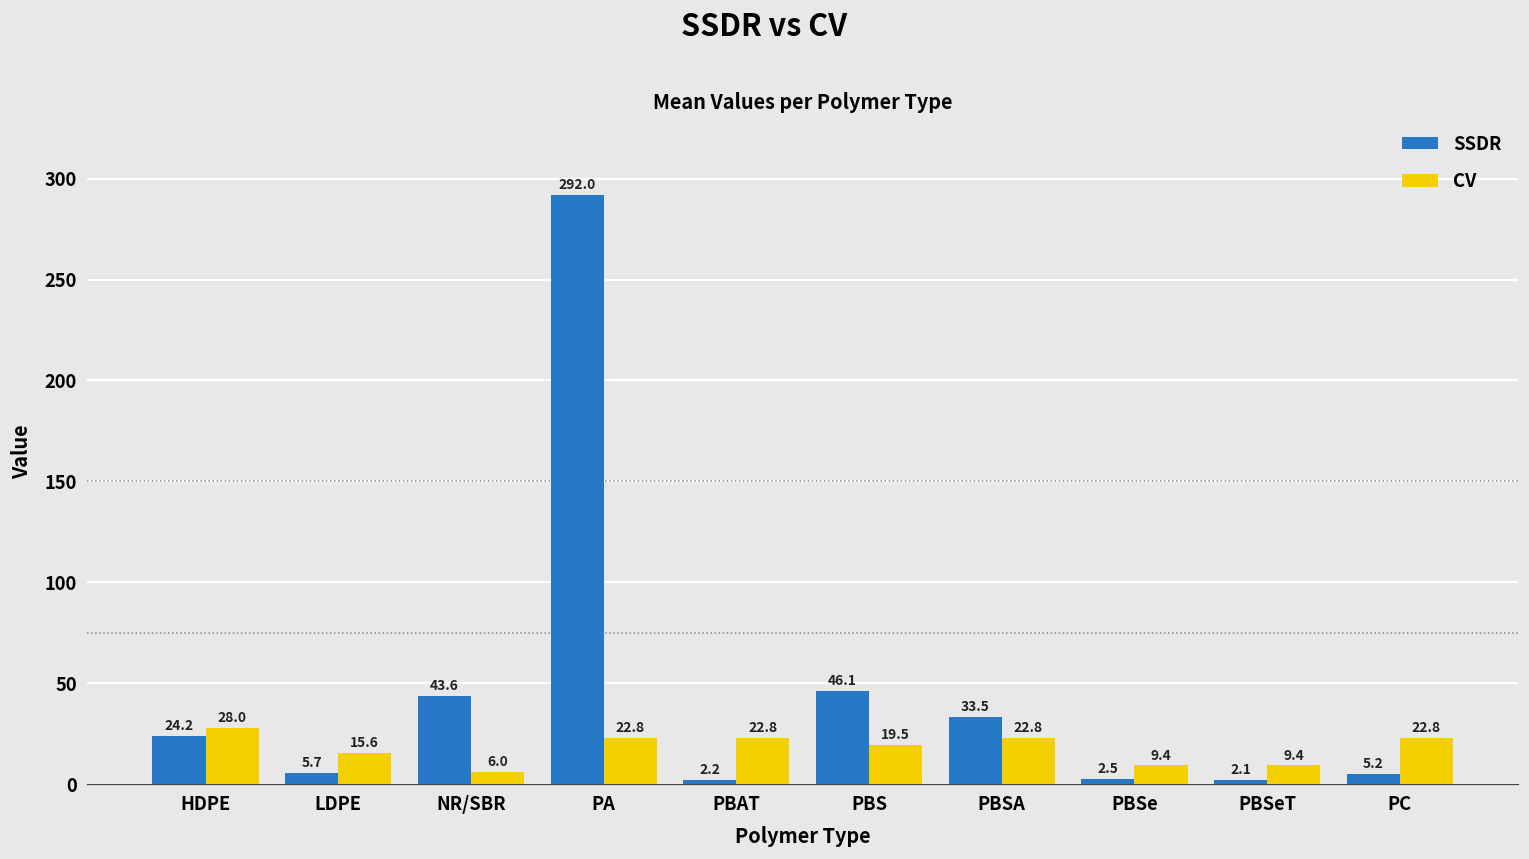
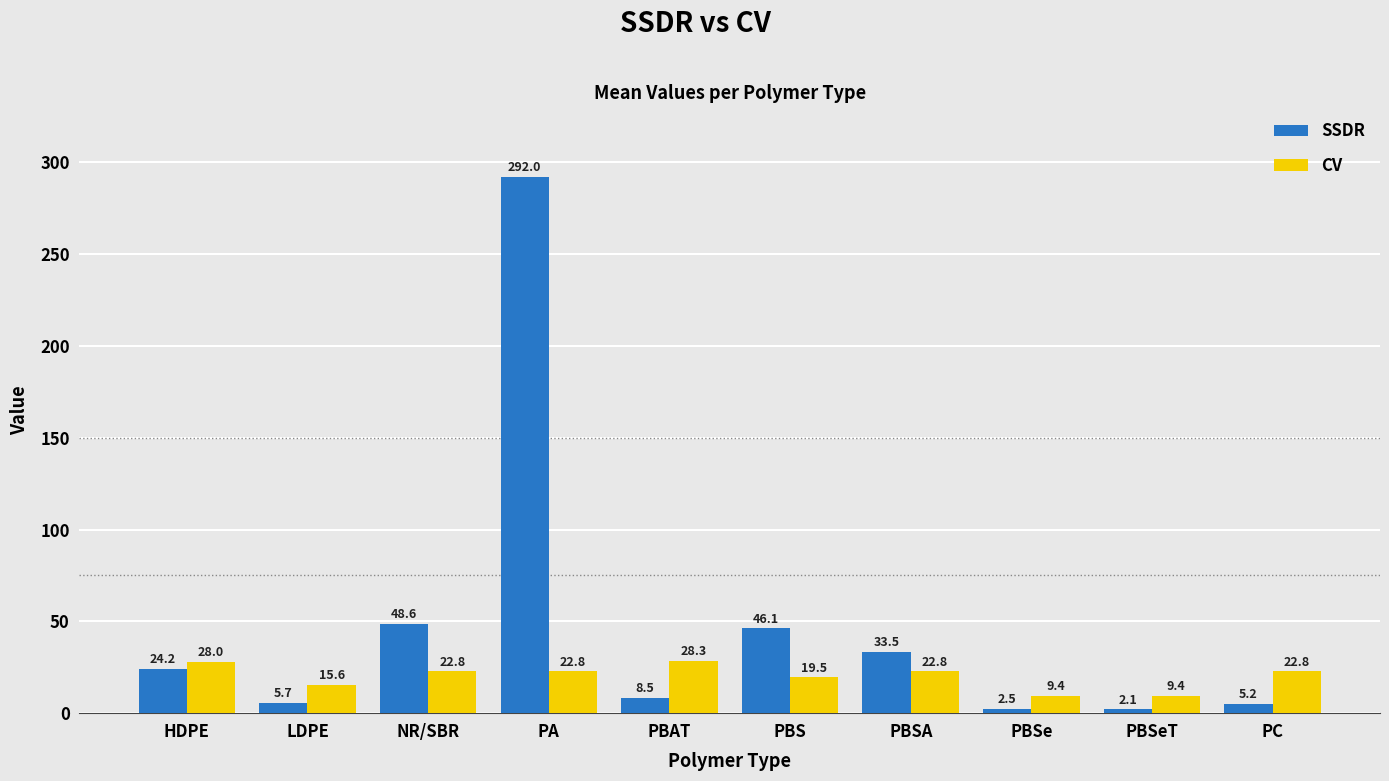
SSDR, NR/SBR: 43.6 -> 48.6
CV, NR/SBR: 6.0 -> 22.8
SSDR, PBAT: 2.2 -> 8.5
CV, PBAT: 22.8 -> 28.3
